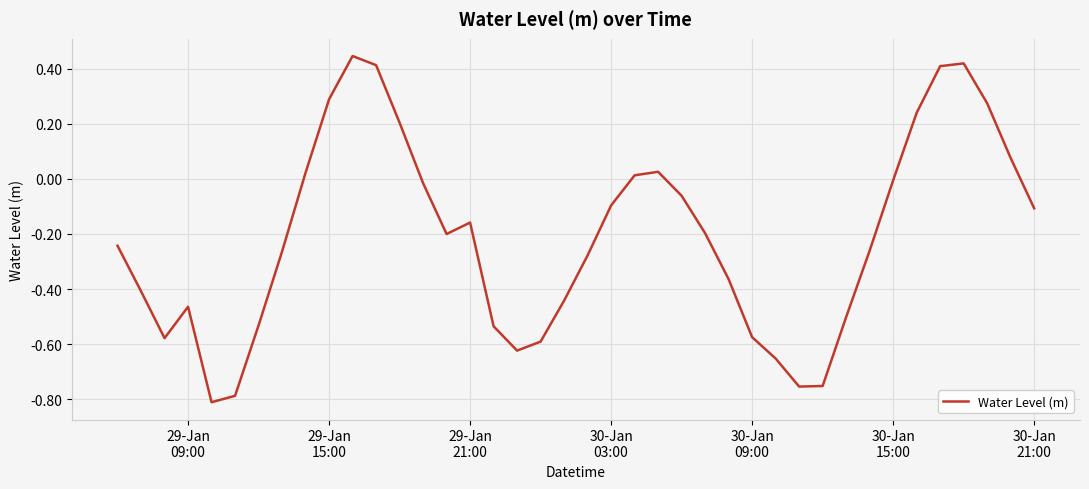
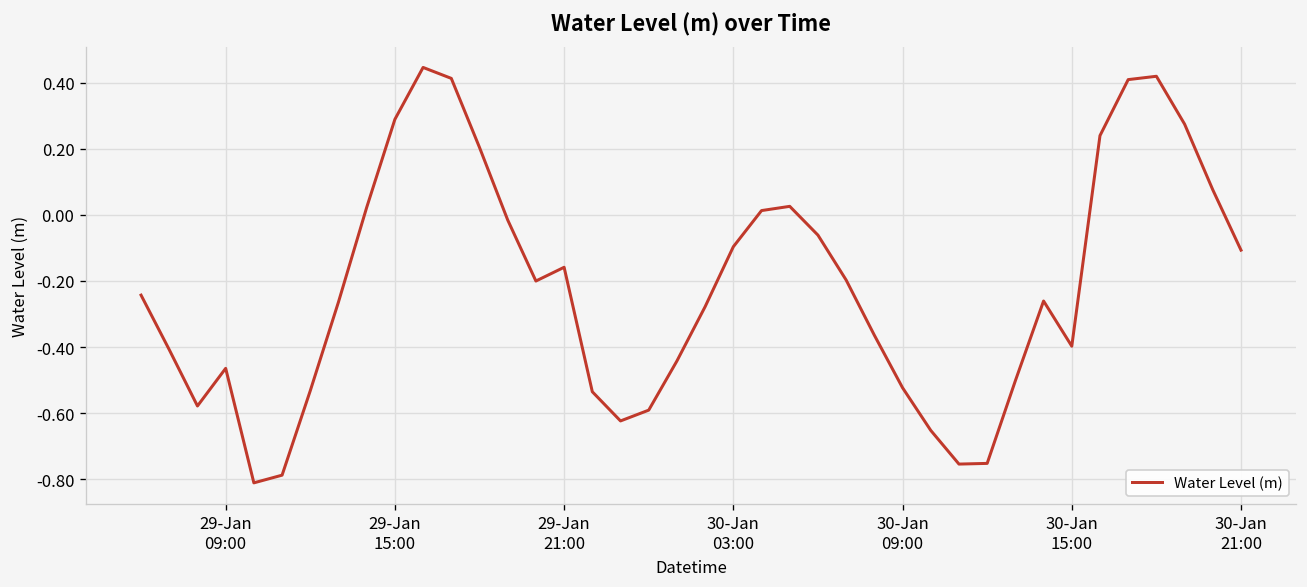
30-Jan 09:00: -0.57 -> -0.52
30-Jan 15:00: -0.01 -> -0.40
